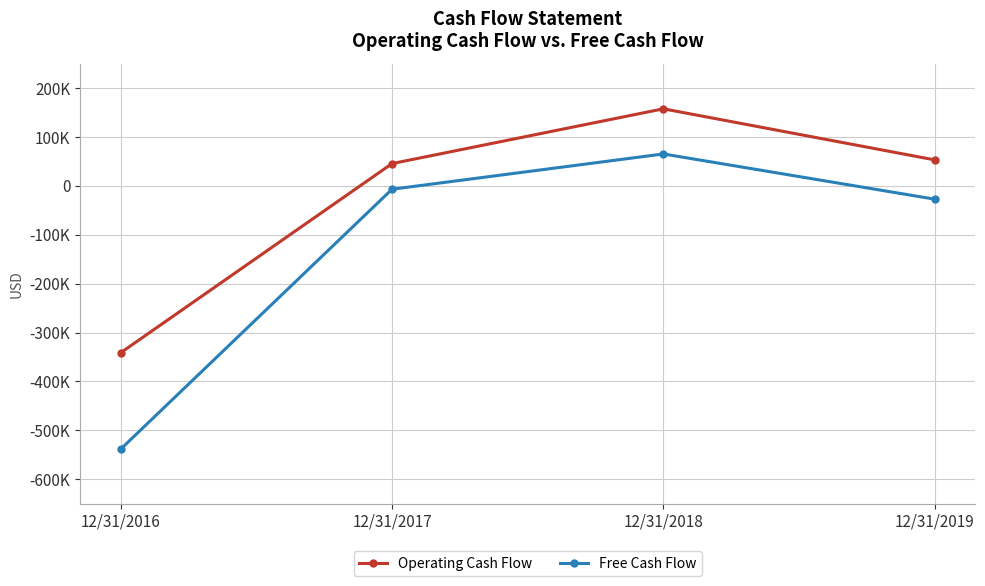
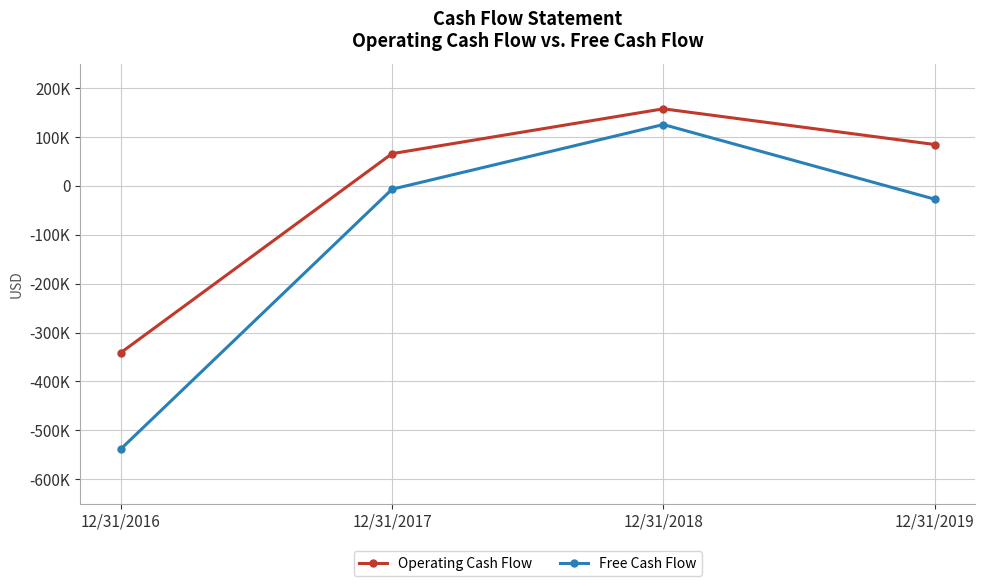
Operating Cash Flow, 12/31/2017: 50000 -> 70000
Free Cash Flow, 12/31/2018: 70000 -> 130000
Operating Cash Flow, 12/31/2019: 50000 -> 80000
